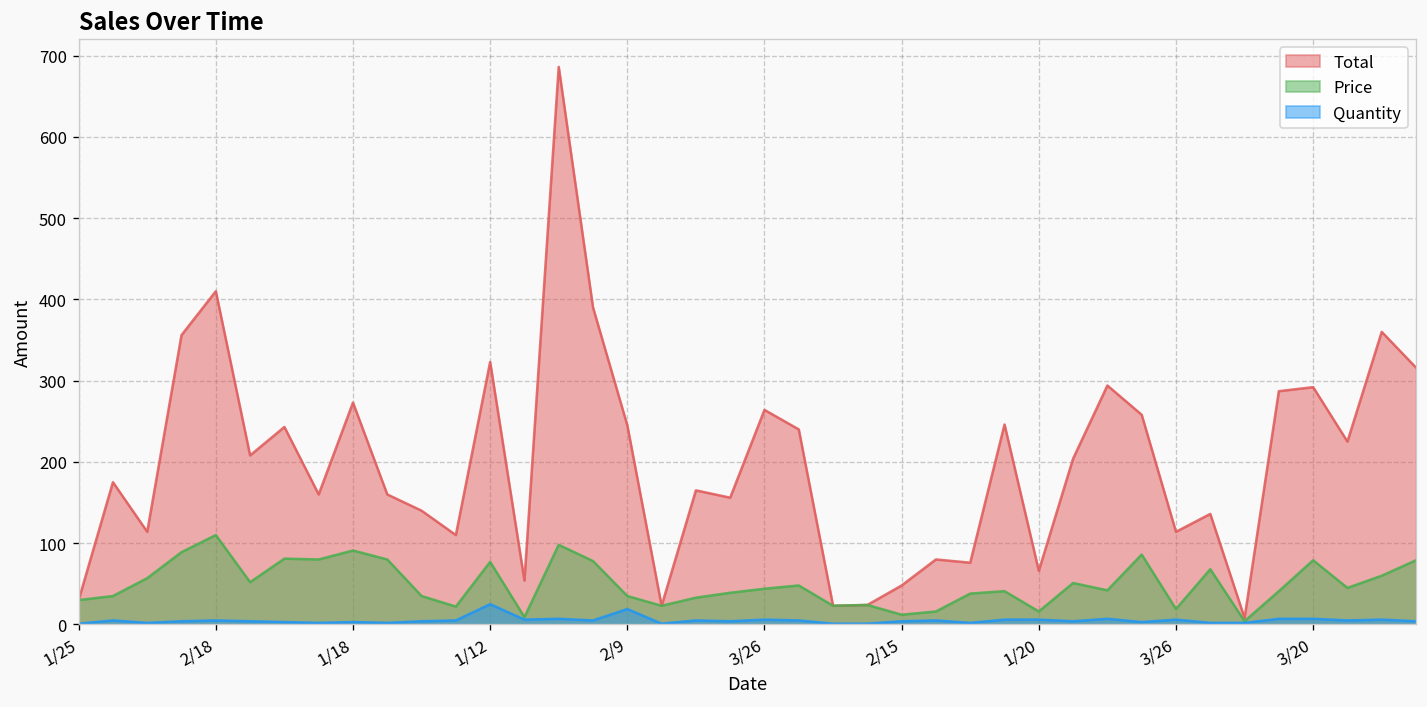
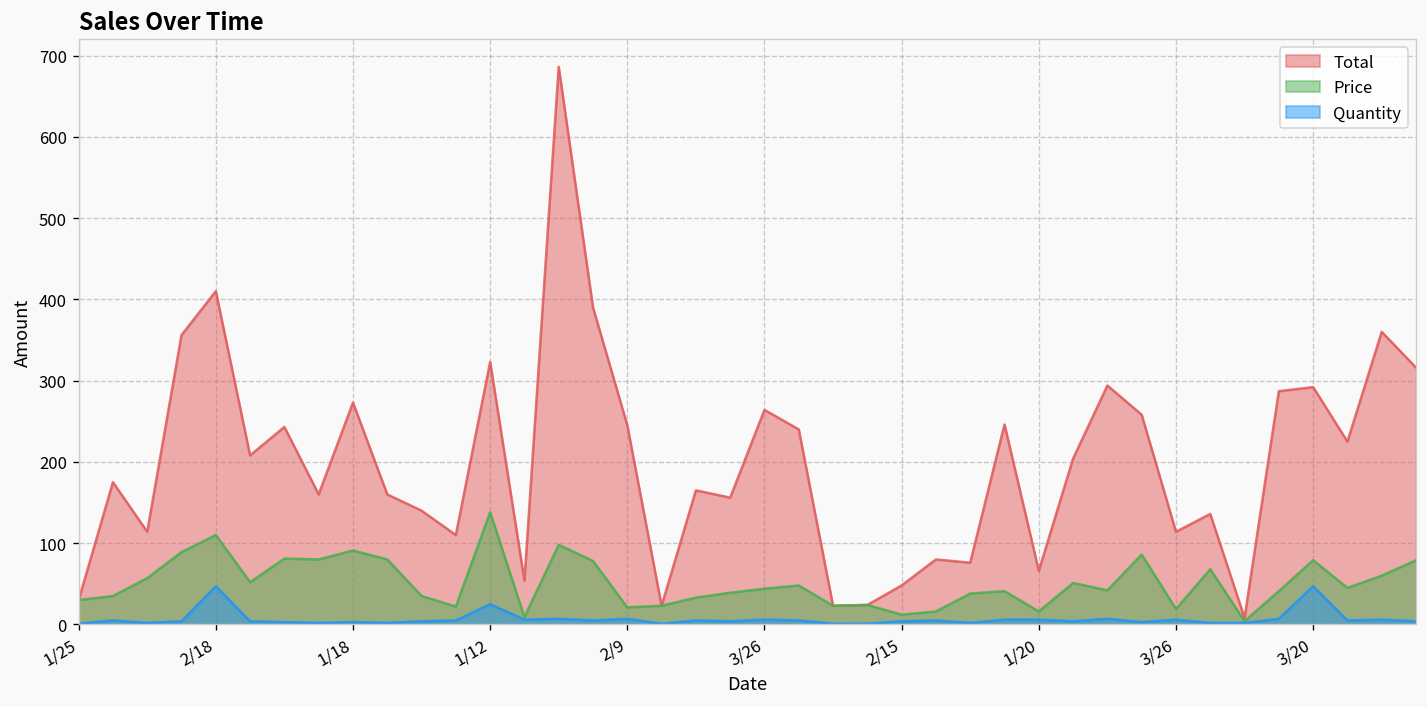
Quantity, 2/18: 10 -> 50
Price, 1/12: 80 -> 140
Price, 2/9: 40 -> 20
Quantity, 2/9: 20 -> 10
Quantity, 3/20: 10 -> 50
